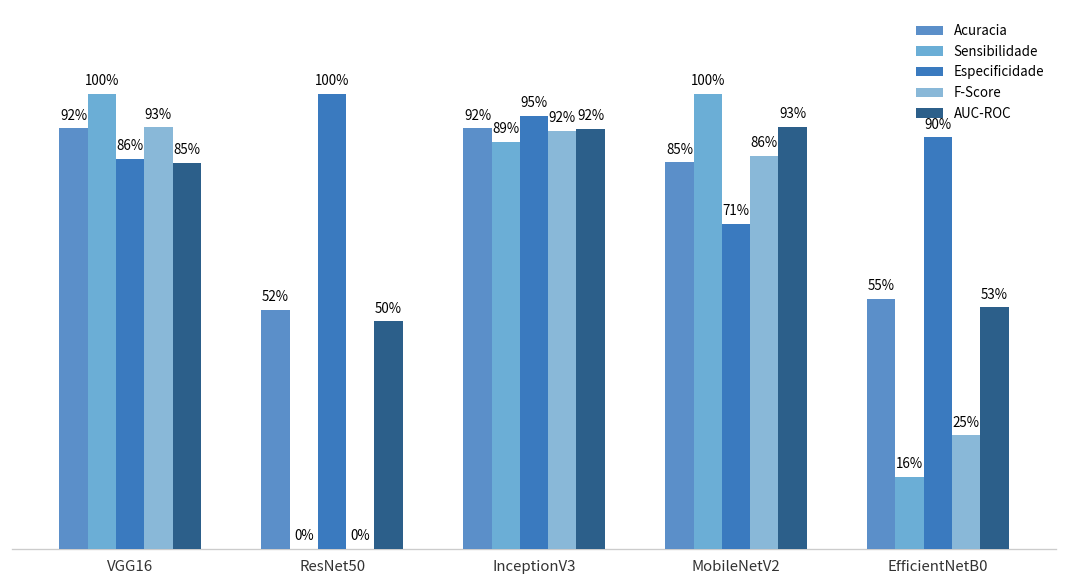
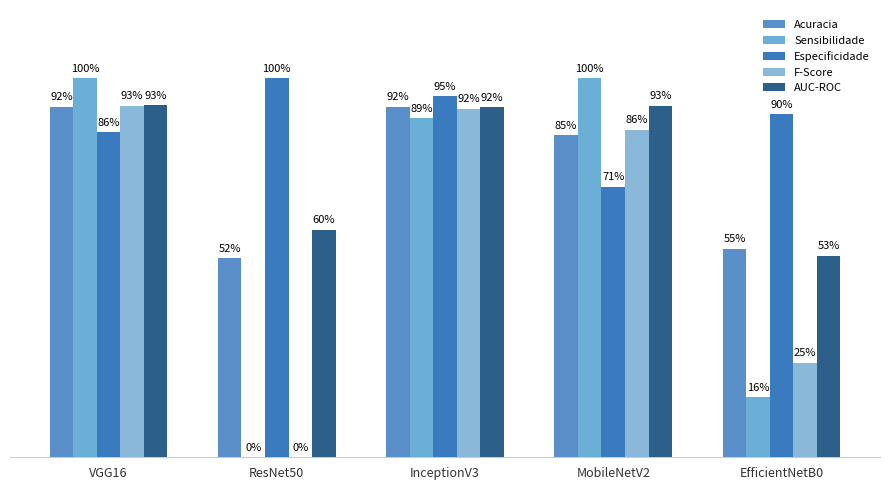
AUC-ROC, VGG16: 85% -> 93%
AUC-ROC, ResNet50: 50% -> 60%
